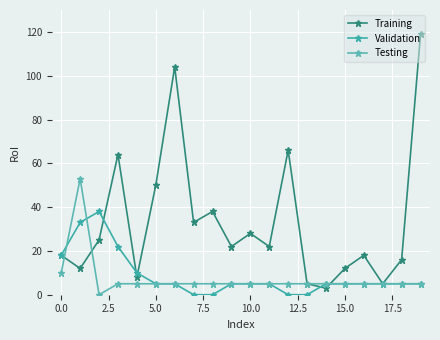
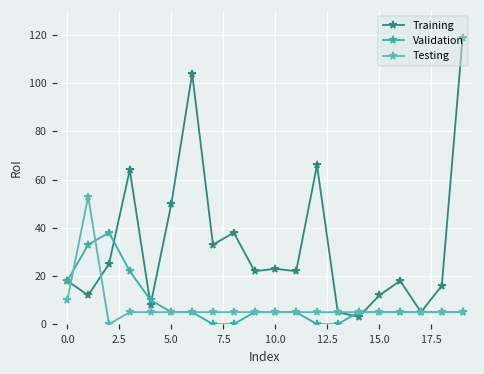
Training, 10.0: 28 -> 23
